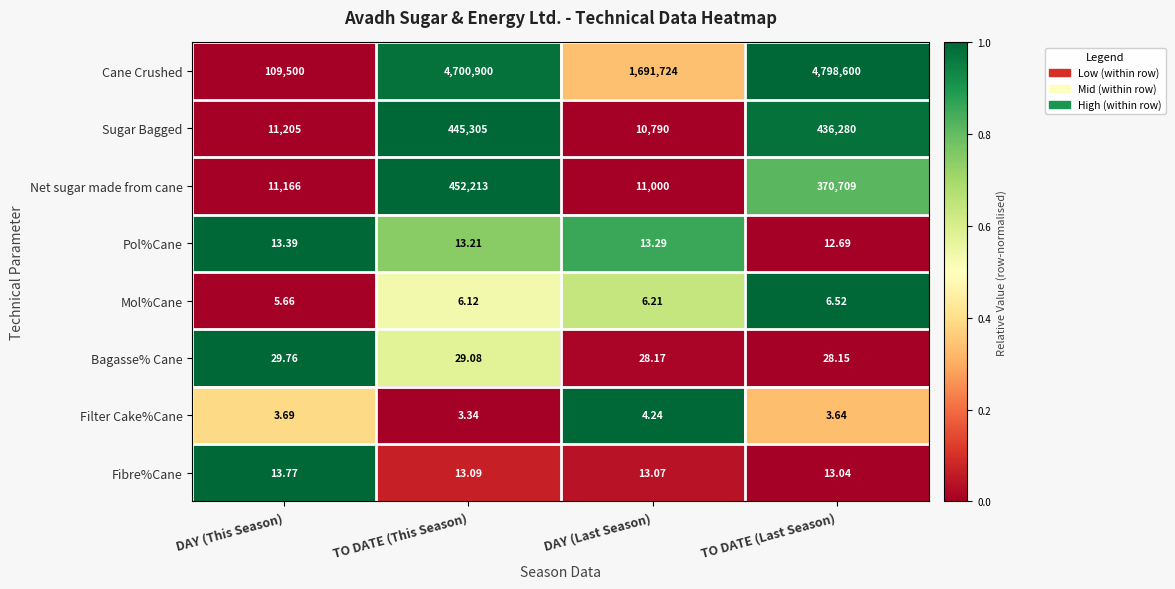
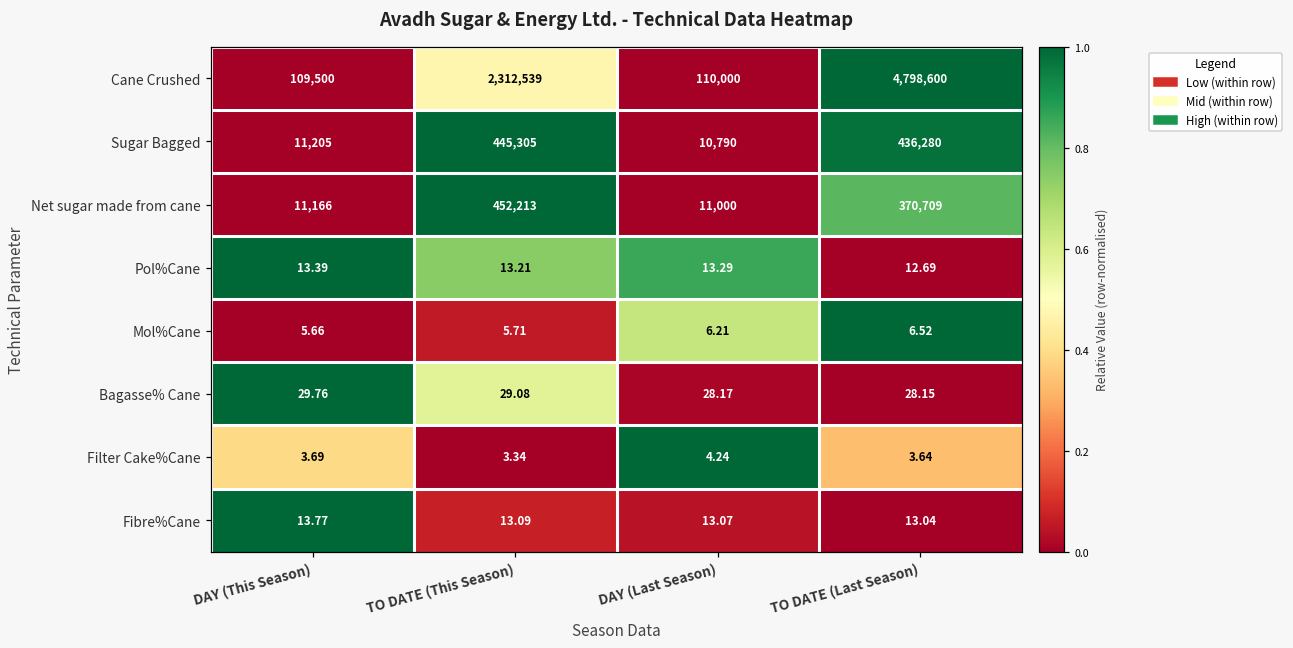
Cane Crushed, TO DATE (This Season): 4,700,900 -> 2,312,539
Cane Crushed, DAY (Last Season): 1,691,724 -> 110,000
Mol%Cane, TO DATE (This Season): 6.12 -> 5.71
